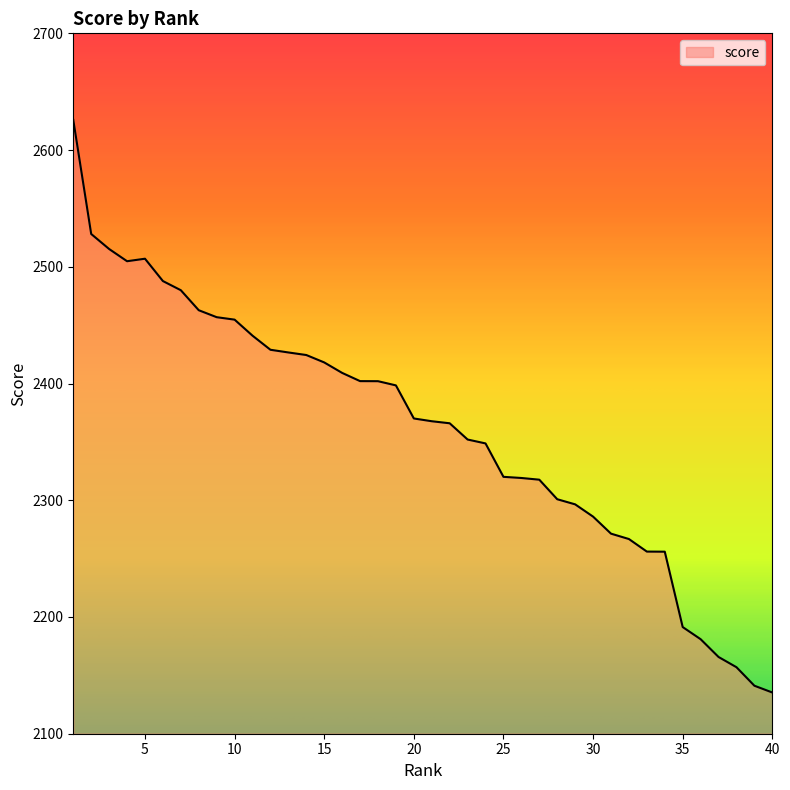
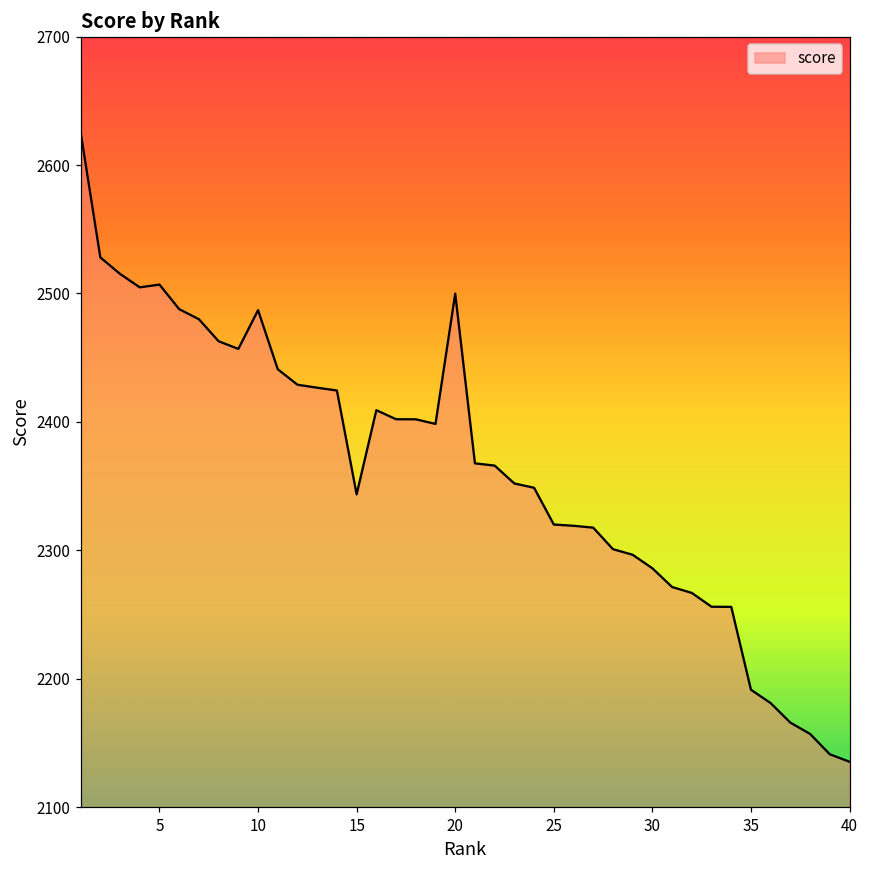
10: 2455 -> 2487
15: 2418 -> 2344
20: 2370 -> 2500
